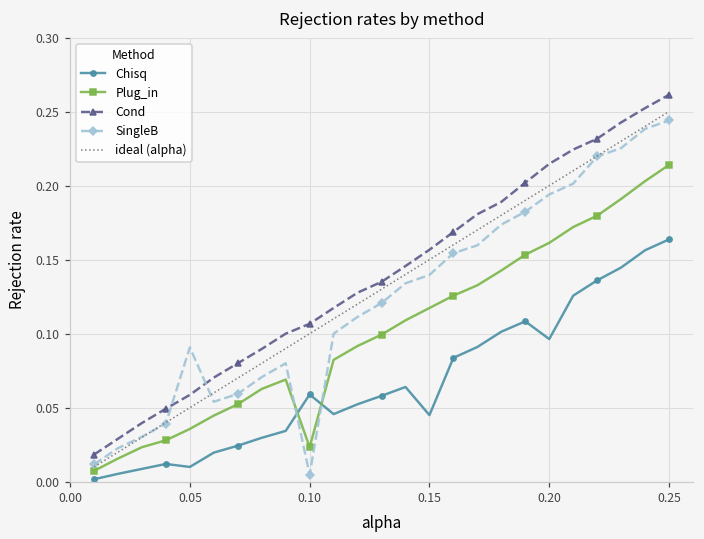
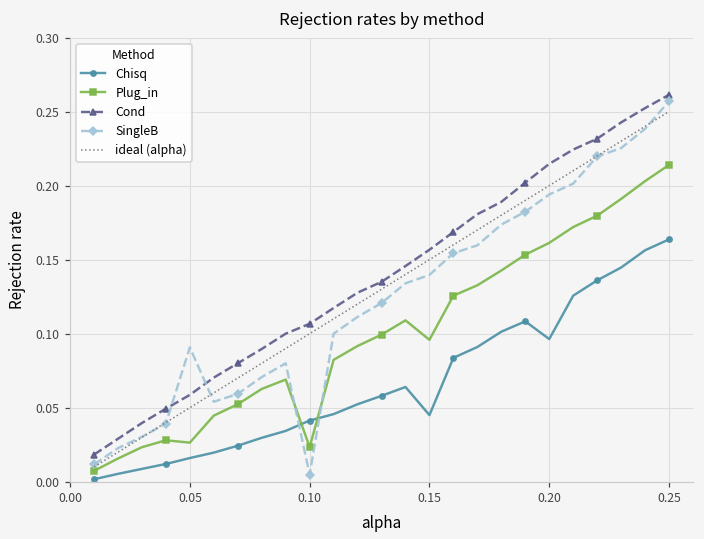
Chisq, 0.05: 0.010 -> 0.016
Plug_in, 0.05: 0.036 -> 0.026
Chisq, 0.10: 0.059 -> 0.041
Plug_in, 0.15: 0.117 -> 0.096
SingleB, 0.25: 0.244 -> 0.257
